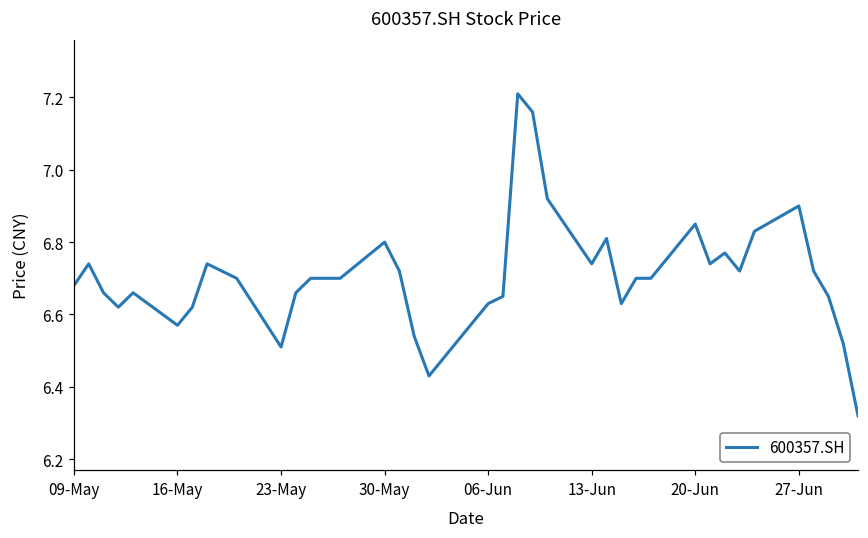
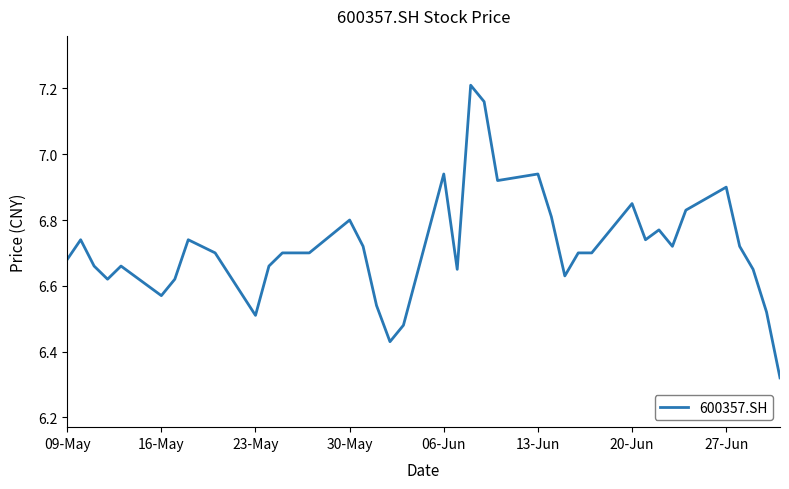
06-Jun: 6.63 -> 6.94
13-Jun: 6.74 -> 6.94
